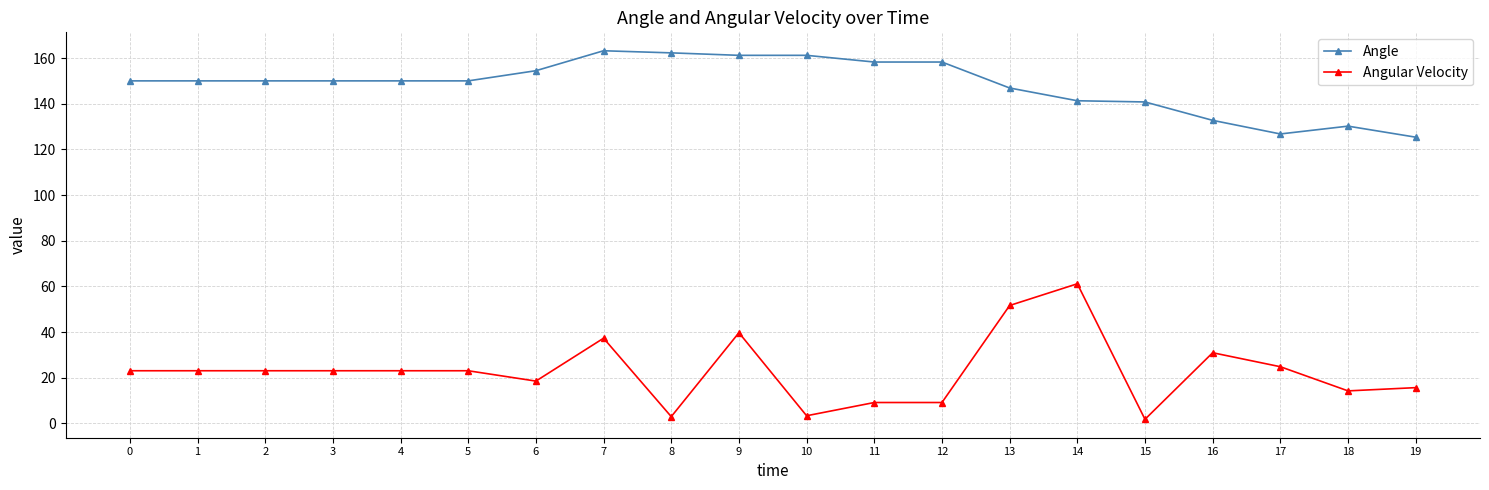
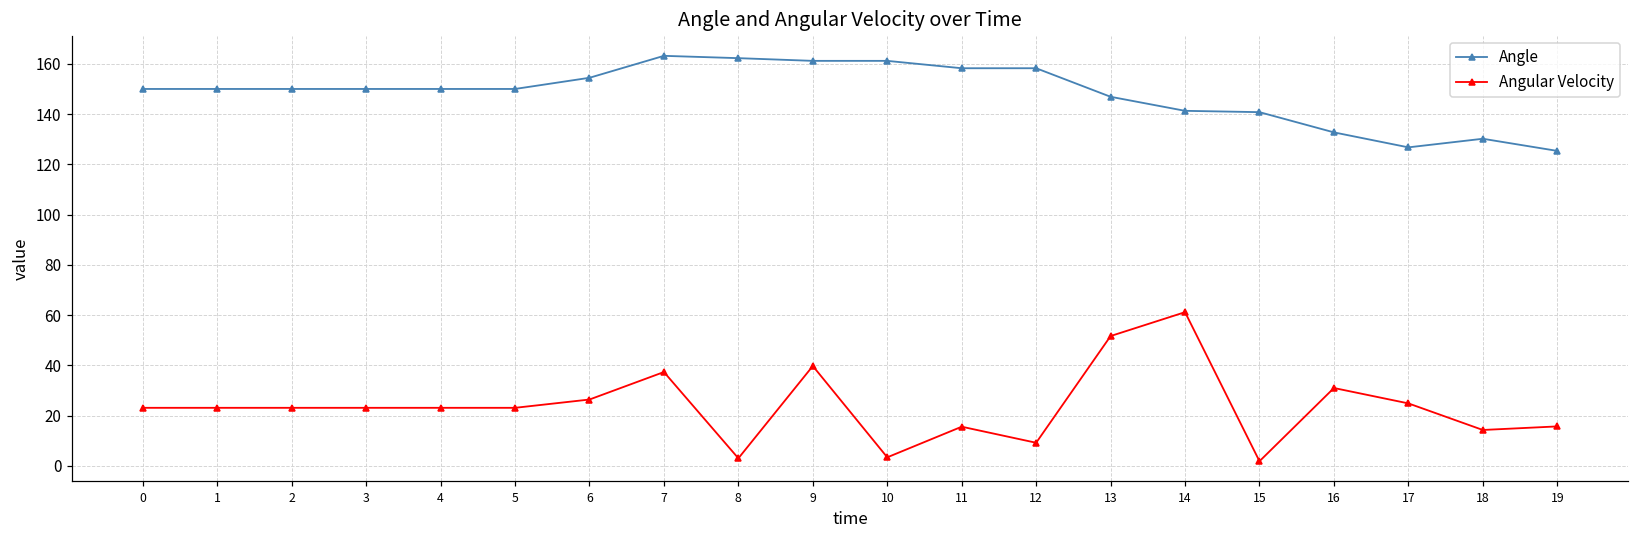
Angular Velocity, 6: 19 -> 26
Angular Velocity, 11: 9 -> 16
